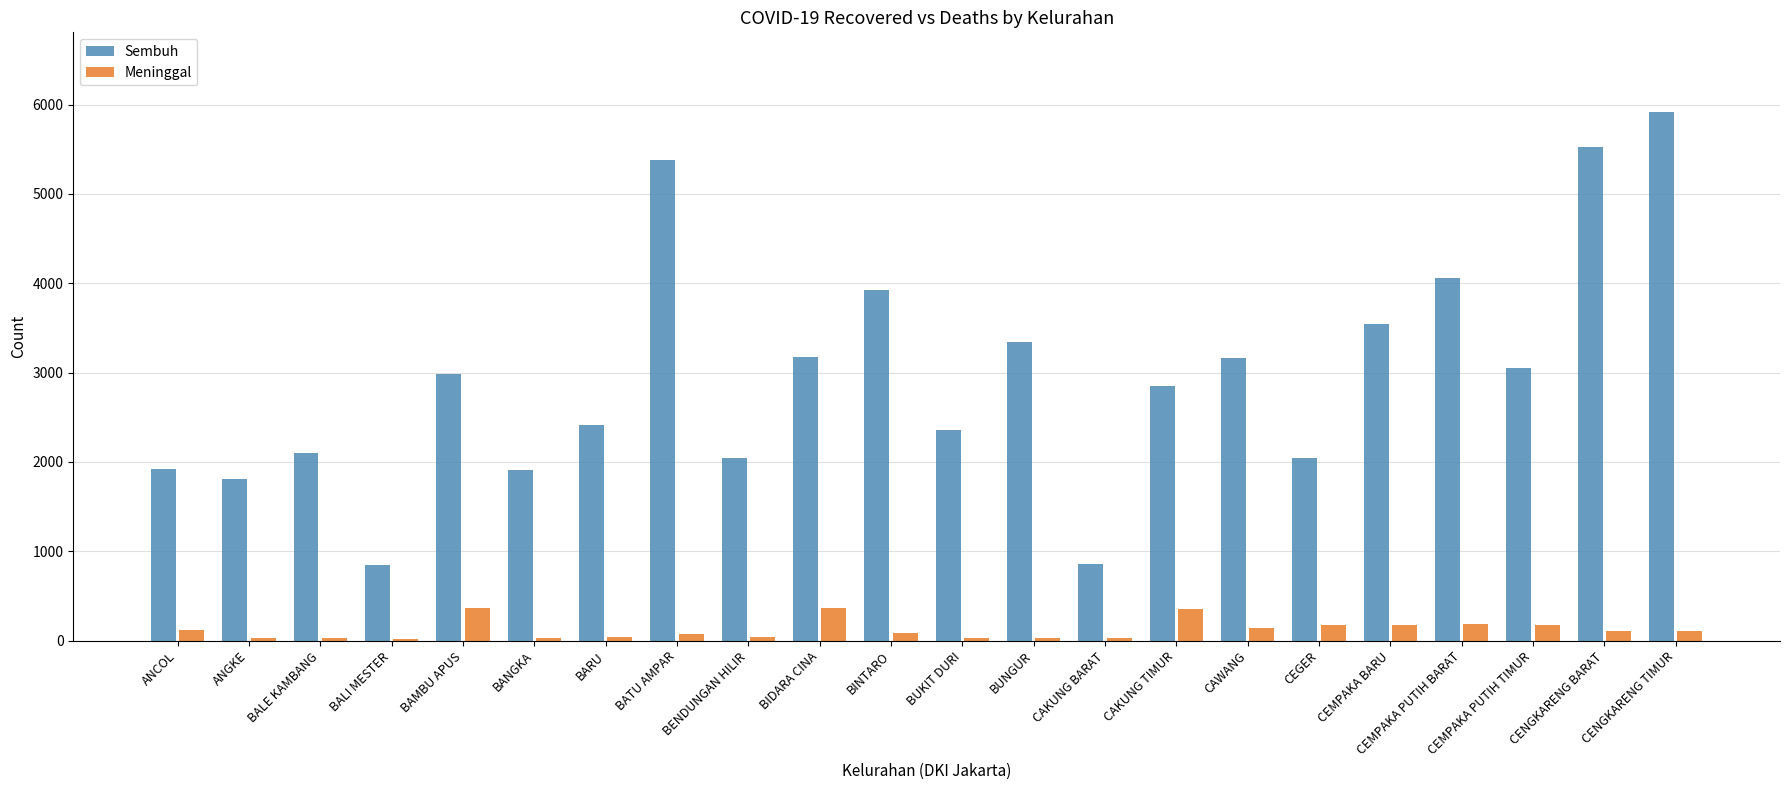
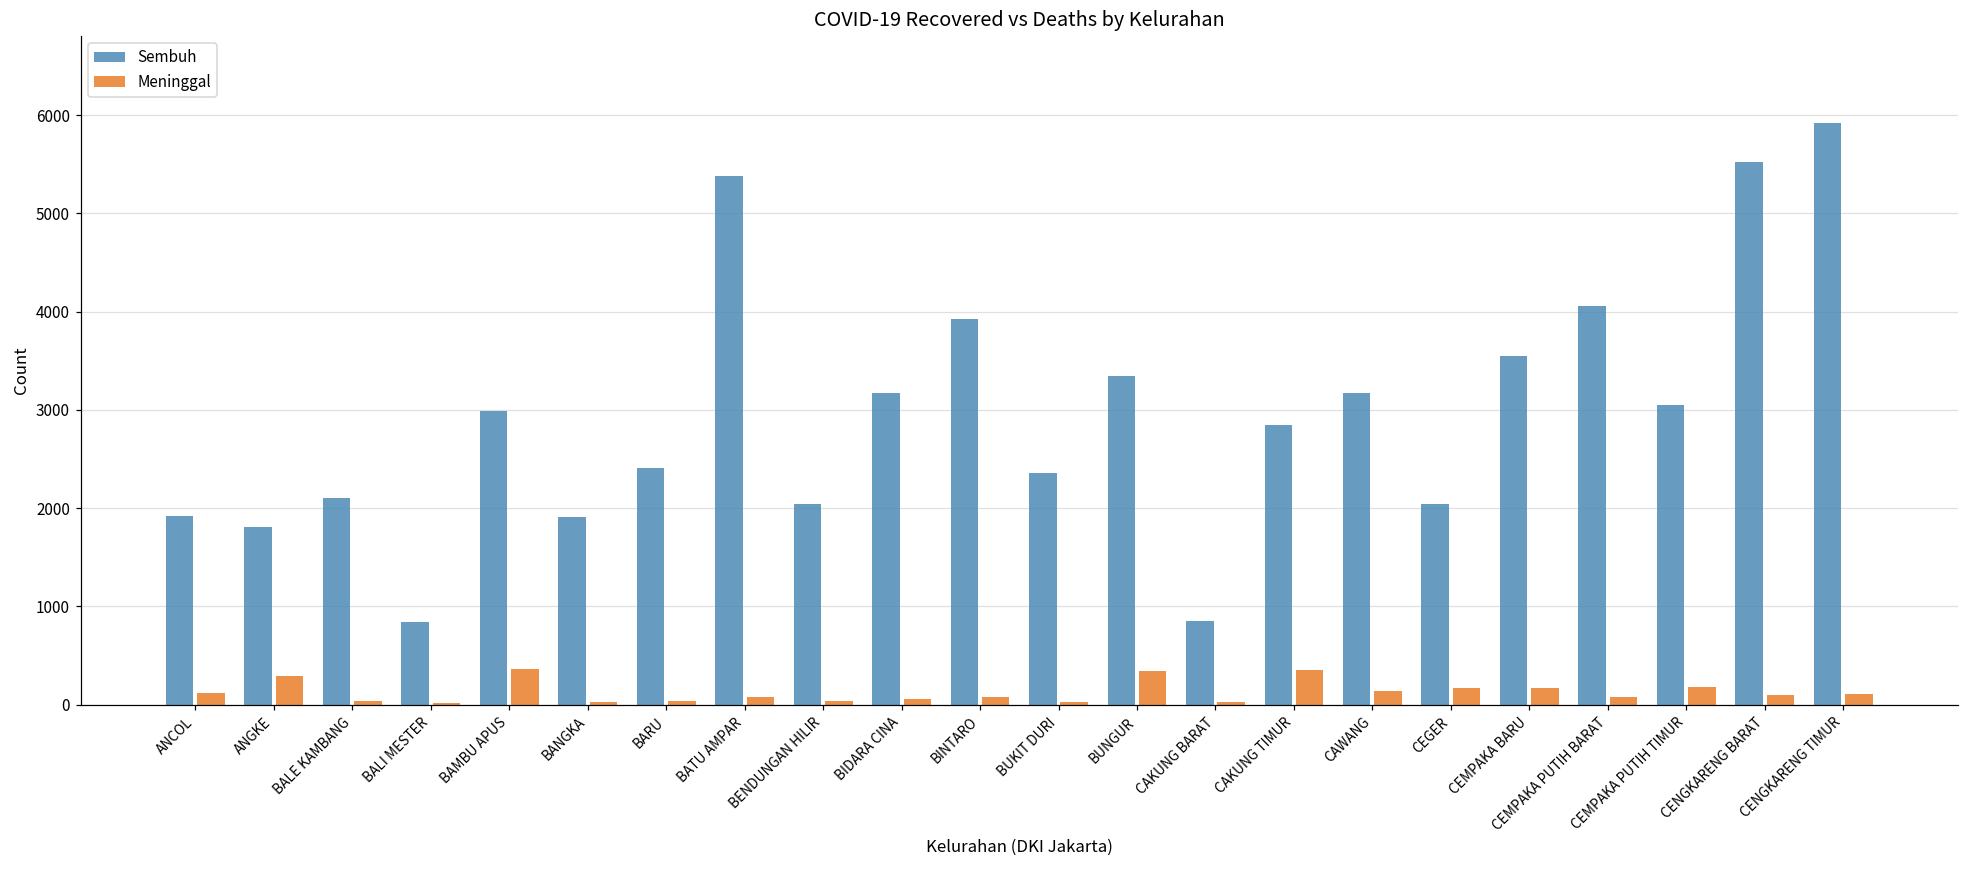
Meninggal, ANGKE: 0 -> 300
Meninggal, BIDARA CINA: 400 -> 100
Meninggal, BUNGUR: 0 -> 300
Meninggal, CEMPAKA PUTIH BARAT: 200 -> 100
